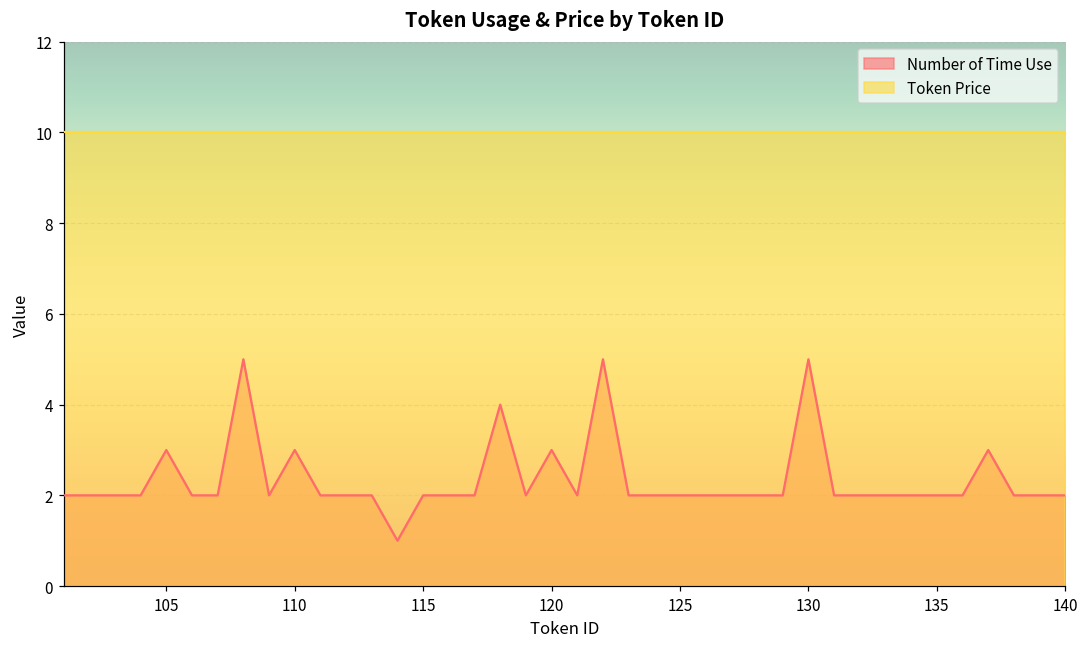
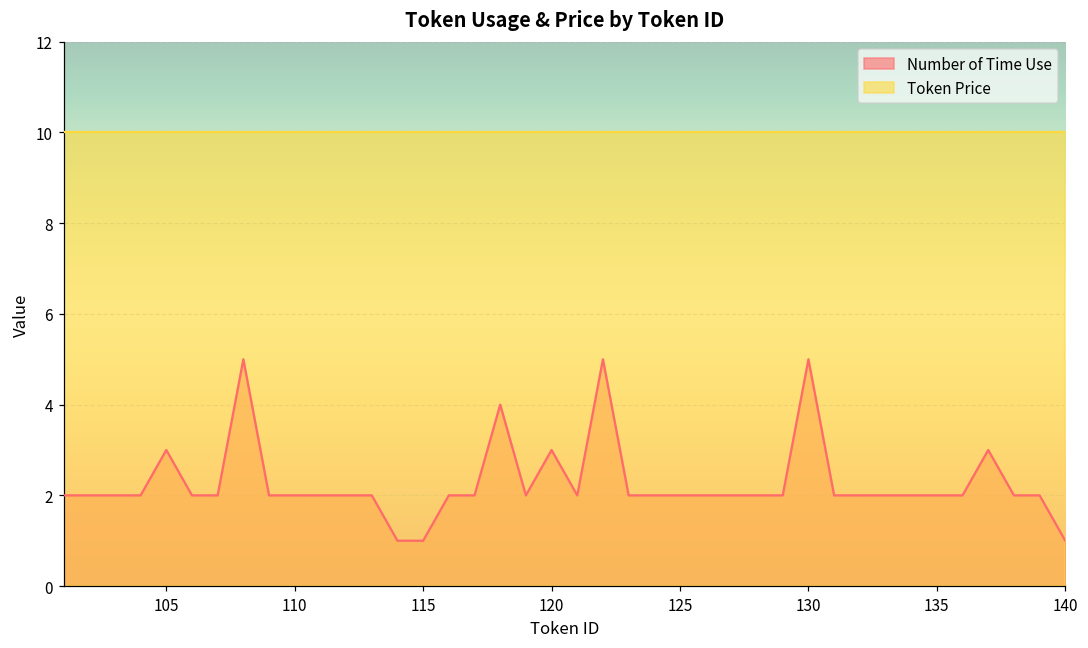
Number of Time Use, 110: 3 -> 2
Number of Time Use, 115: 2 -> 1
Number of Time Use, 140: 2 -> 1
